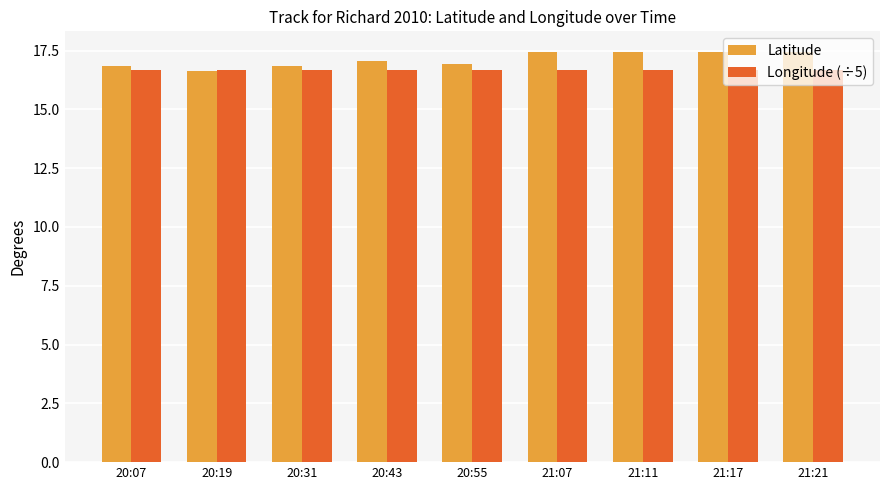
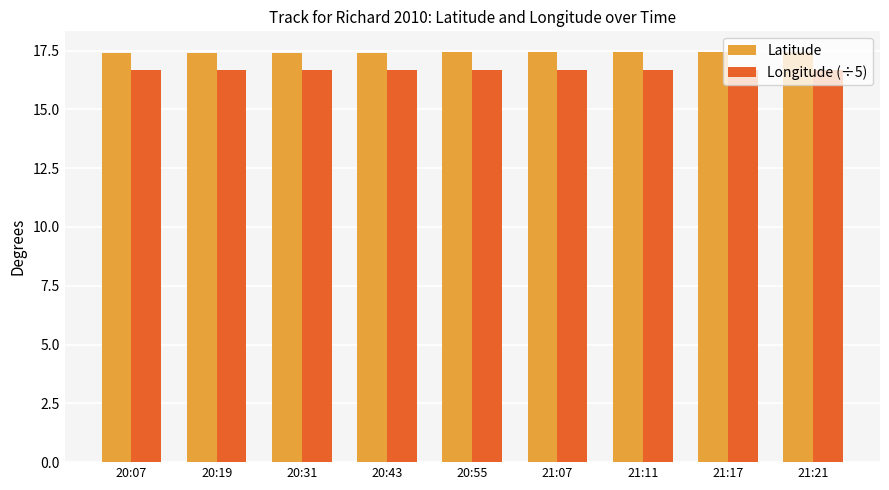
Latitude, 20:07: 16.8 -> 17.4
Latitude, 20:19: 16.6 -> 17.4
Latitude, 20:31: 16.8 -> 17.4
Latitude, 20:43: 17.0 -> 17.4
Latitude, 20:55: 16.9 -> 17.4
